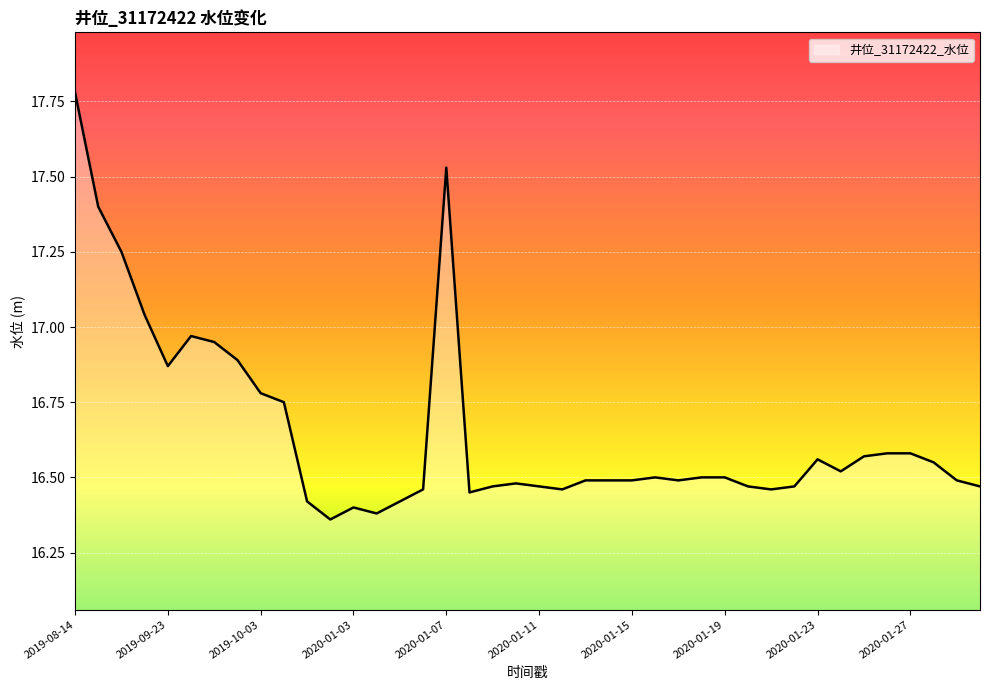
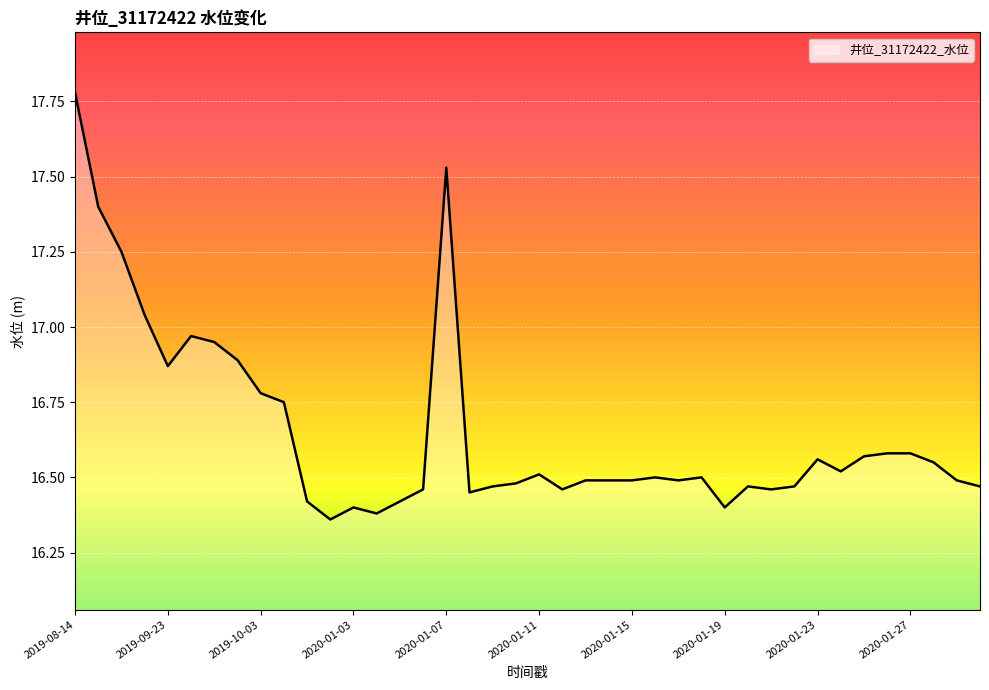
2020-01-11: 16.47 -> 16.51
2020-01-19: 16.5 -> 16.4
